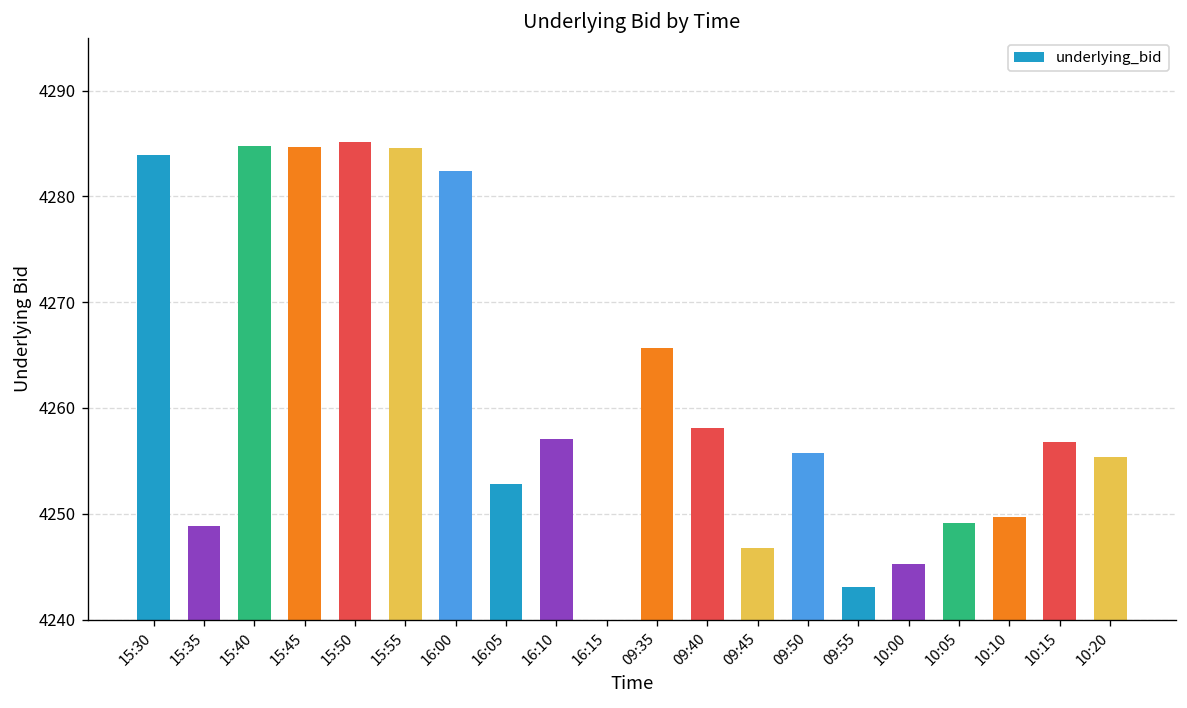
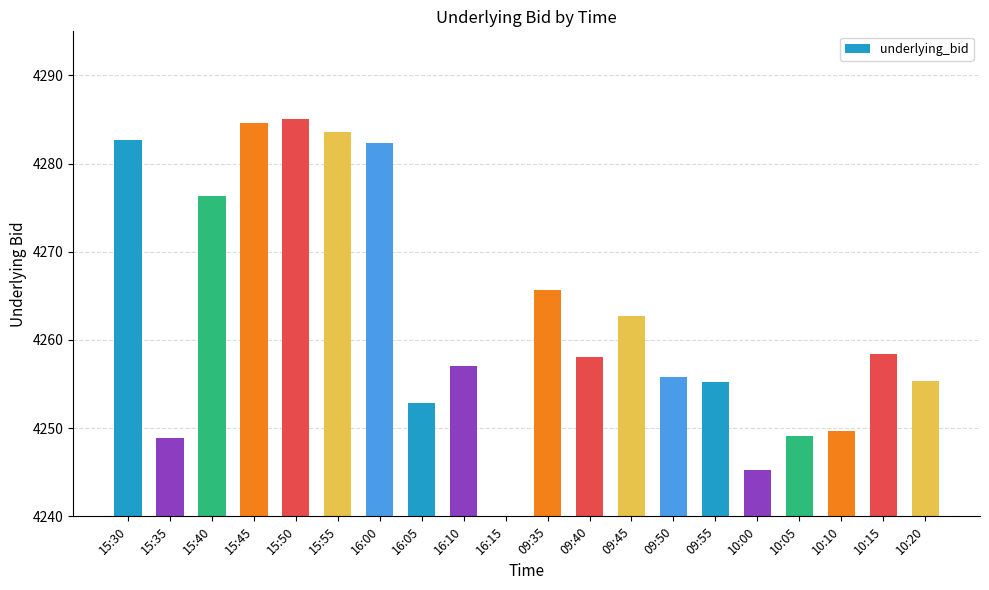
15:30: 4284 -> 4283
15:40: 4285 -> 4276
15:55: 4285 -> 4284
09:45: 4247 -> 4263
09:55: 4243 -> 4255
10:15: 4257 -> 4258
